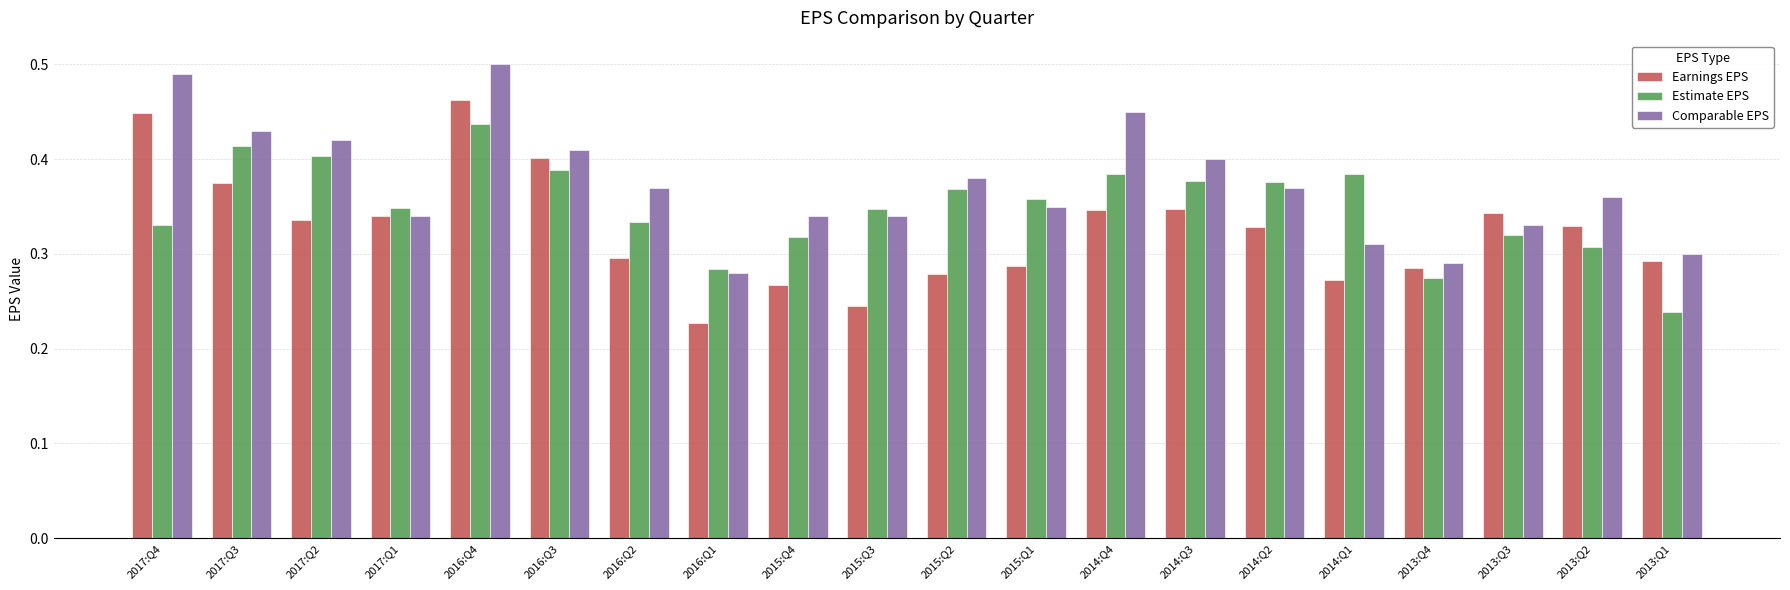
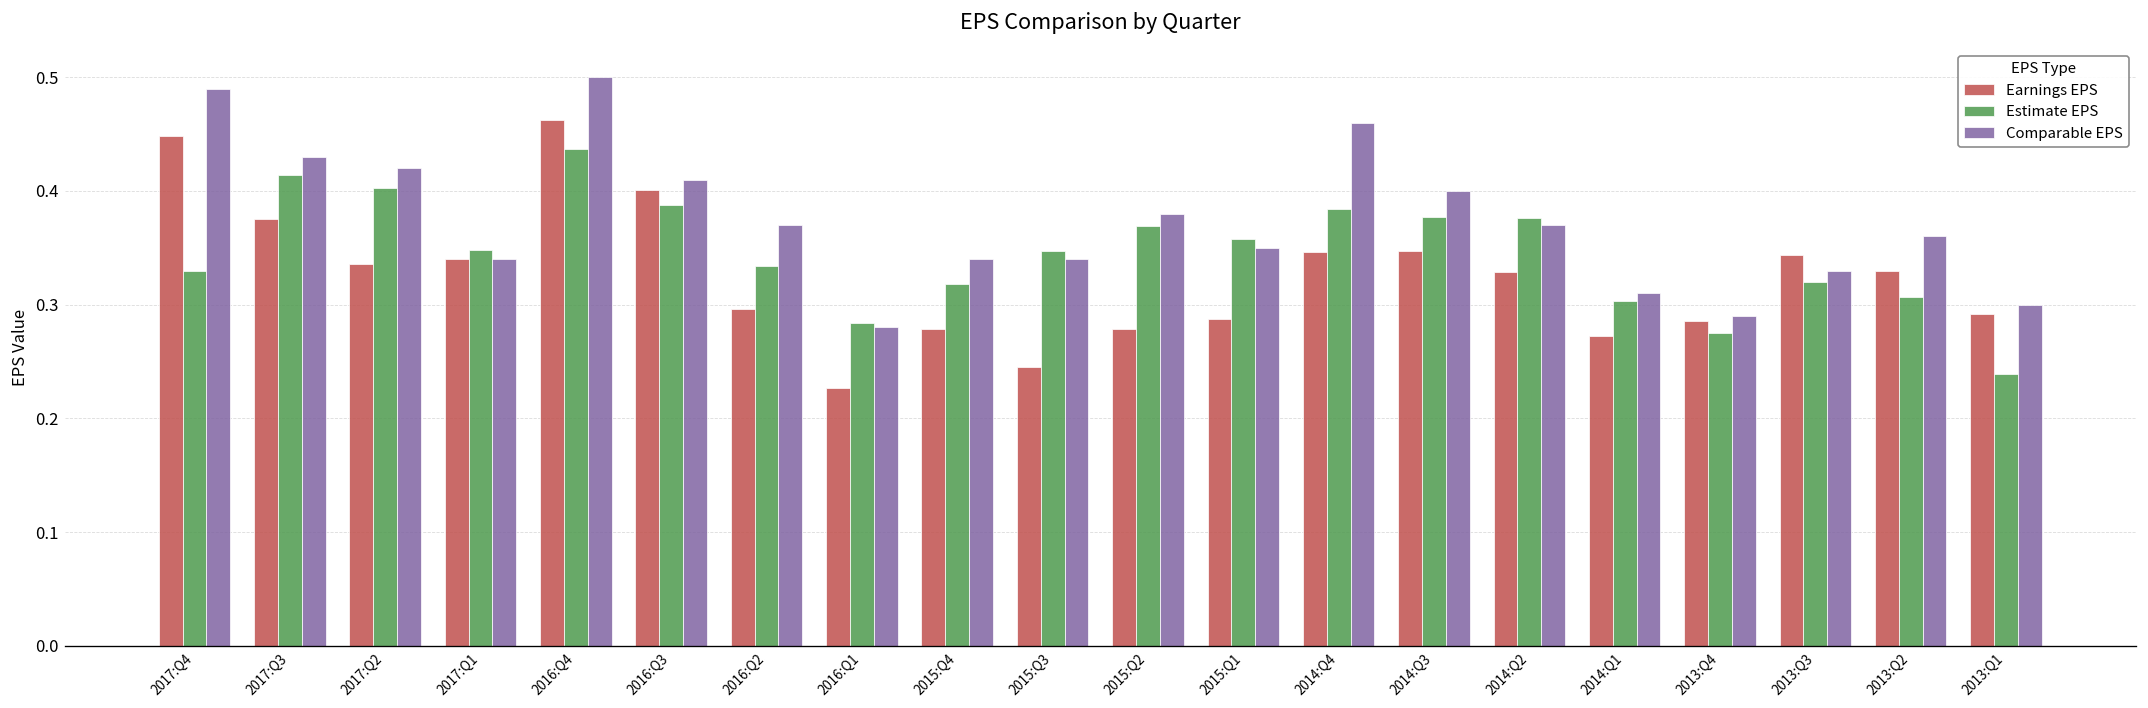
Earnings EPS, 2015:Q4: 0.27 -> 0.28
Comparable EPS, 2014:Q4: 0.45 -> 0.46
Estimate EPS, 2014:Q1: 0.38 -> 0.30
